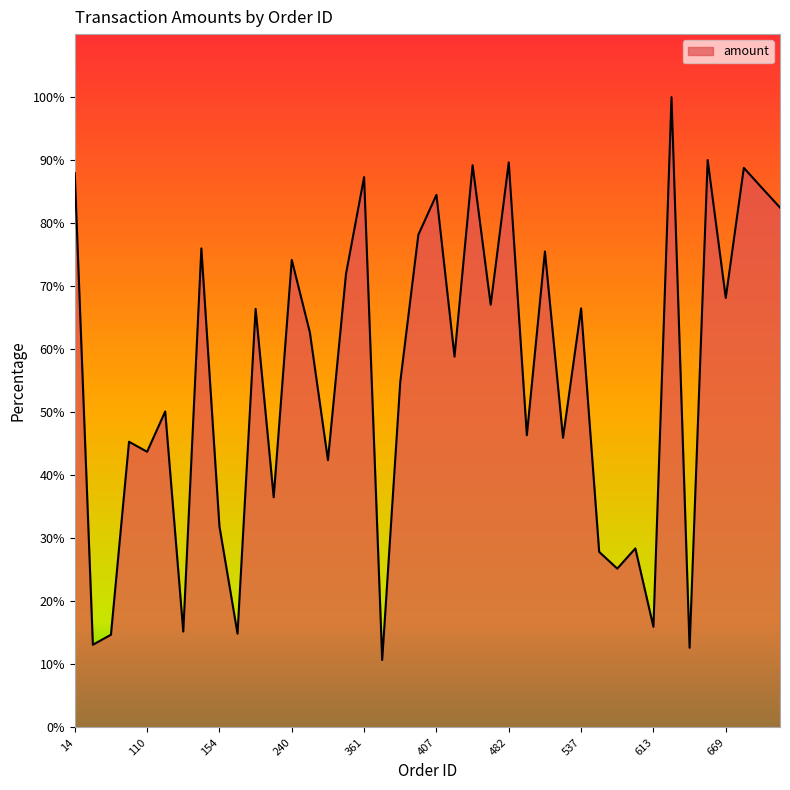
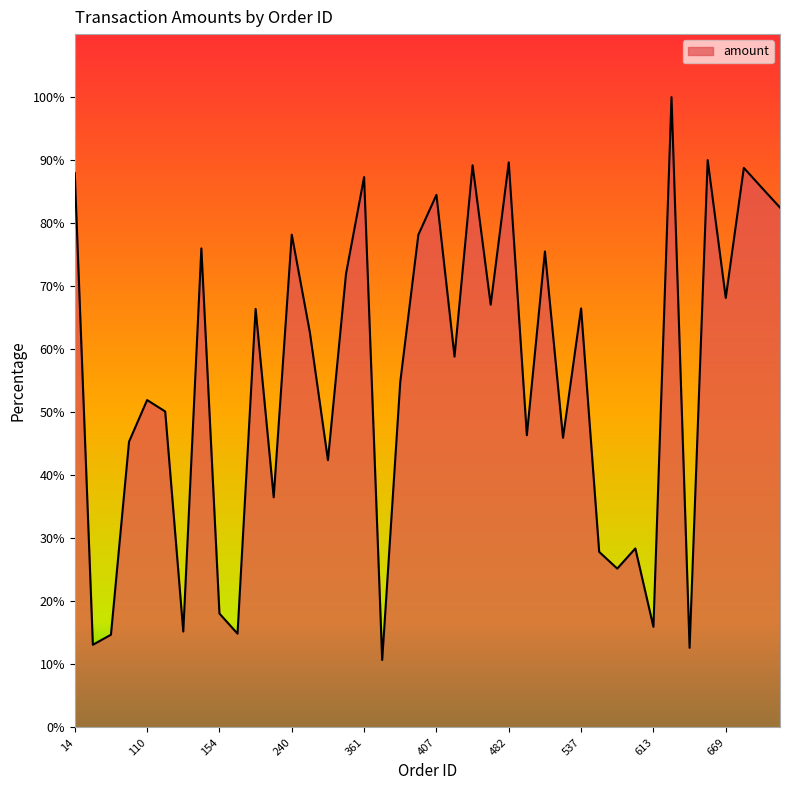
110: 44% -> 52%
154: 32% -> 18%
240: 74% -> 78%
